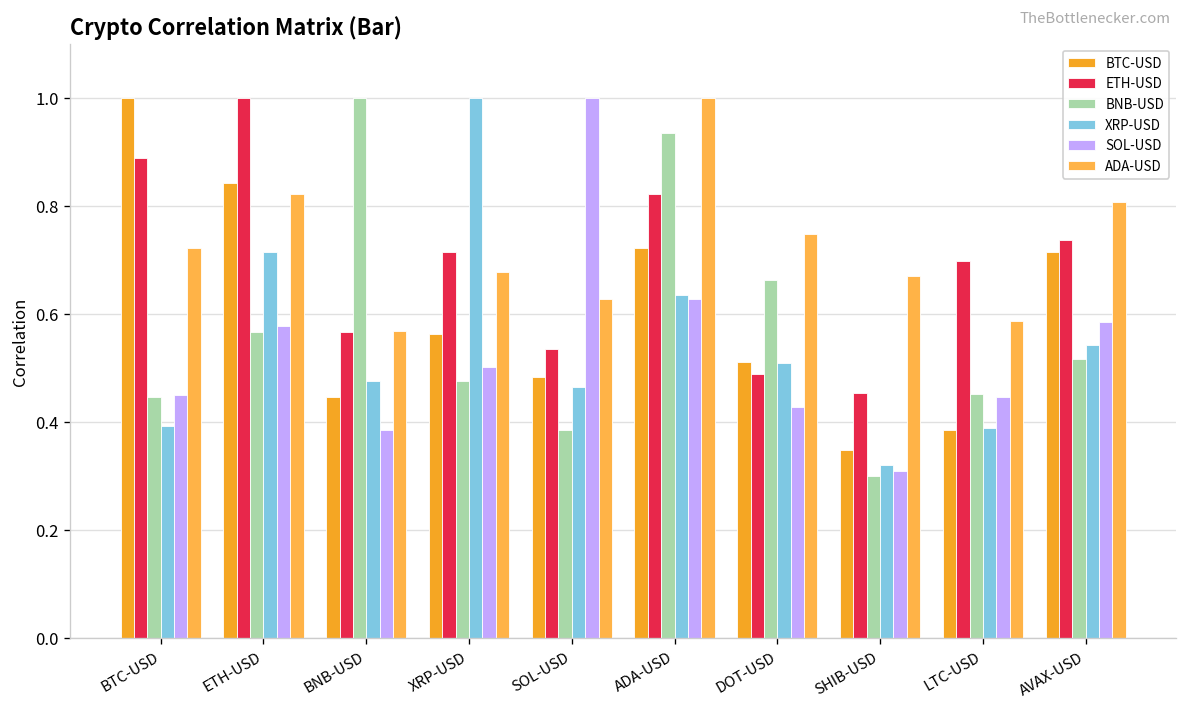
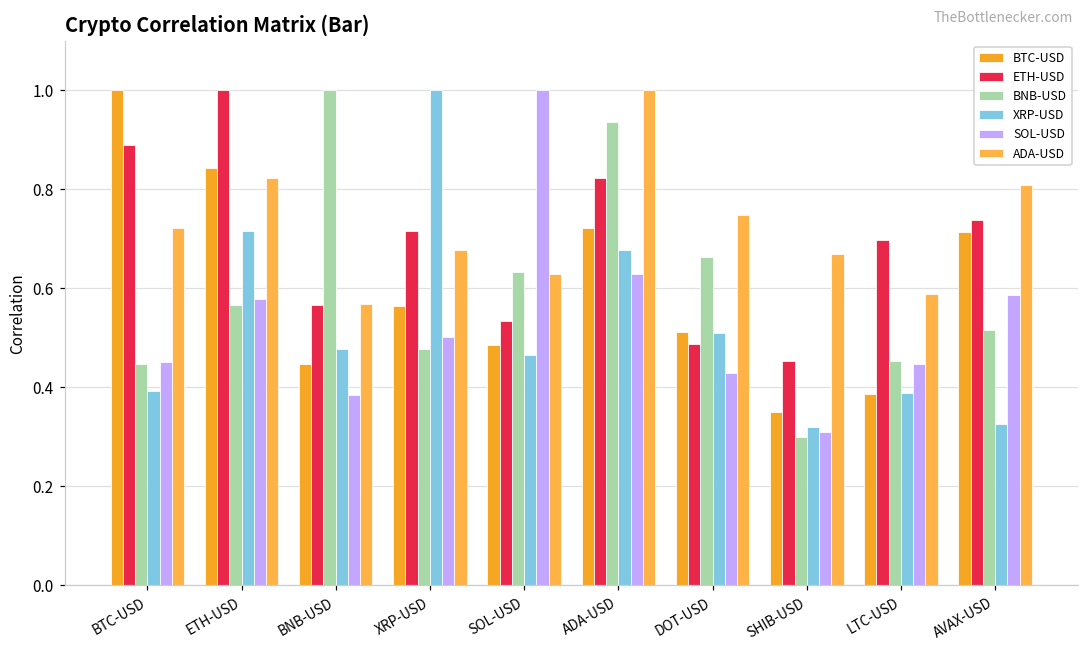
BNB-USD, SOL-USD: 0.39 -> 0.63
XRP-USD, ADA-USD: 0.64 -> 0.68
XRP-USD, AVAX-USD: 0.54 -> 0.33
